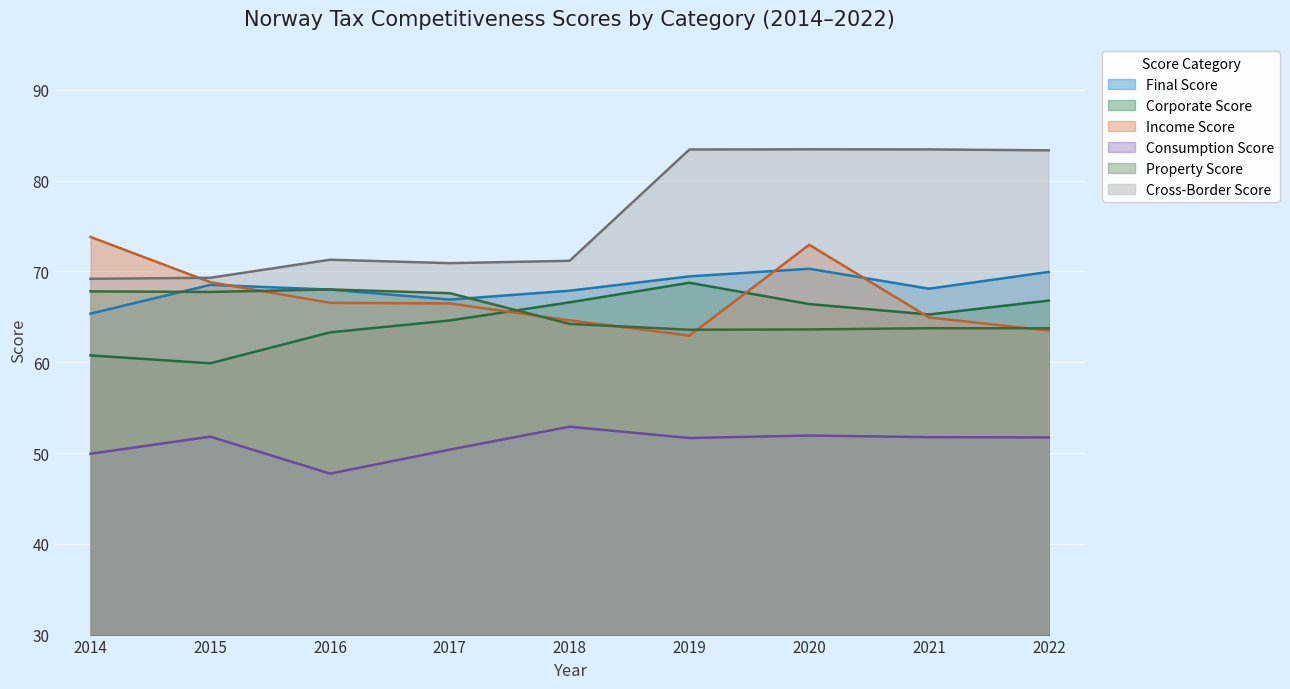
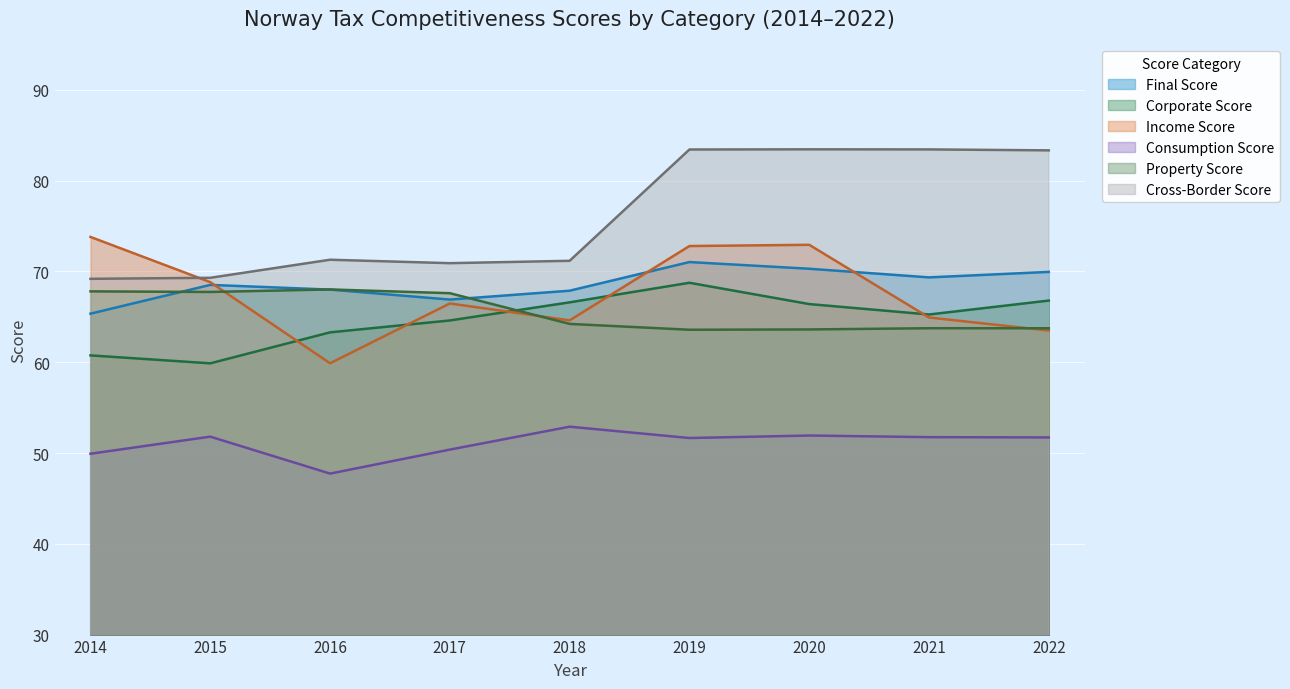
Income Score, 2016: 67 -> 60
Final Score, 2019: 69 -> 71
Income Score, 2019: 63 -> 73
Final Score, 2021: 68 -> 69
